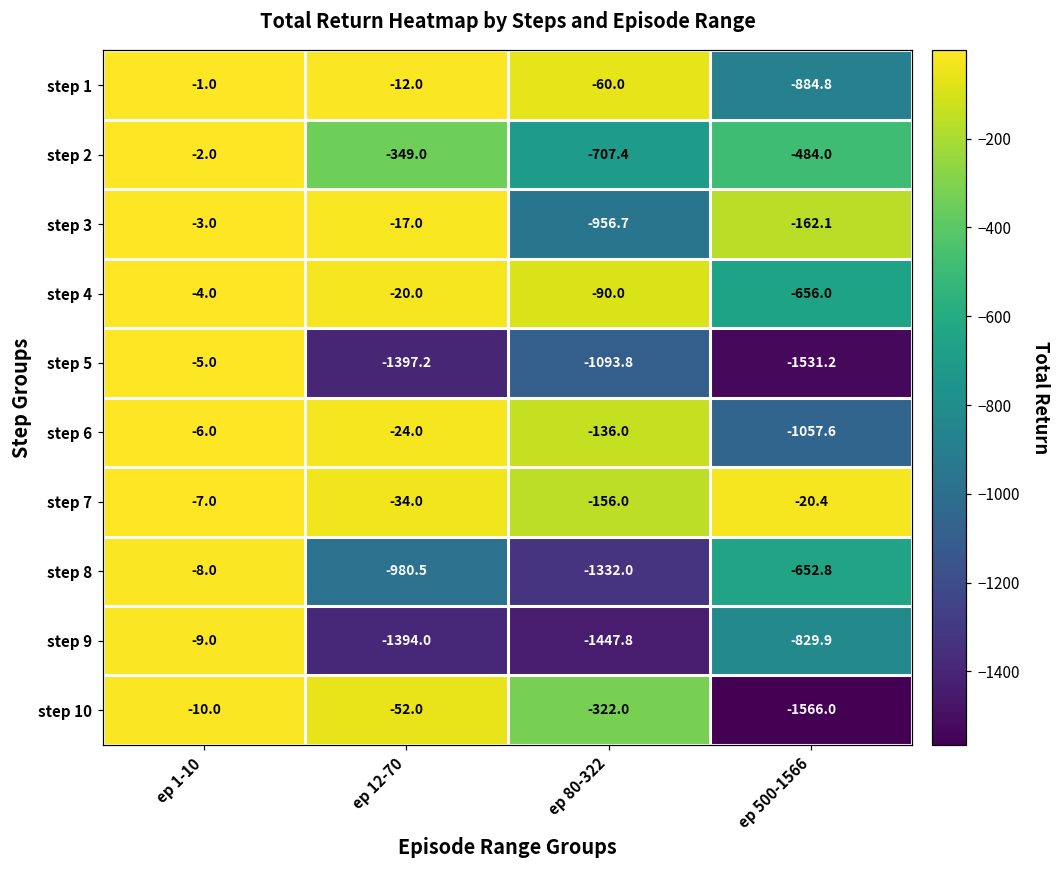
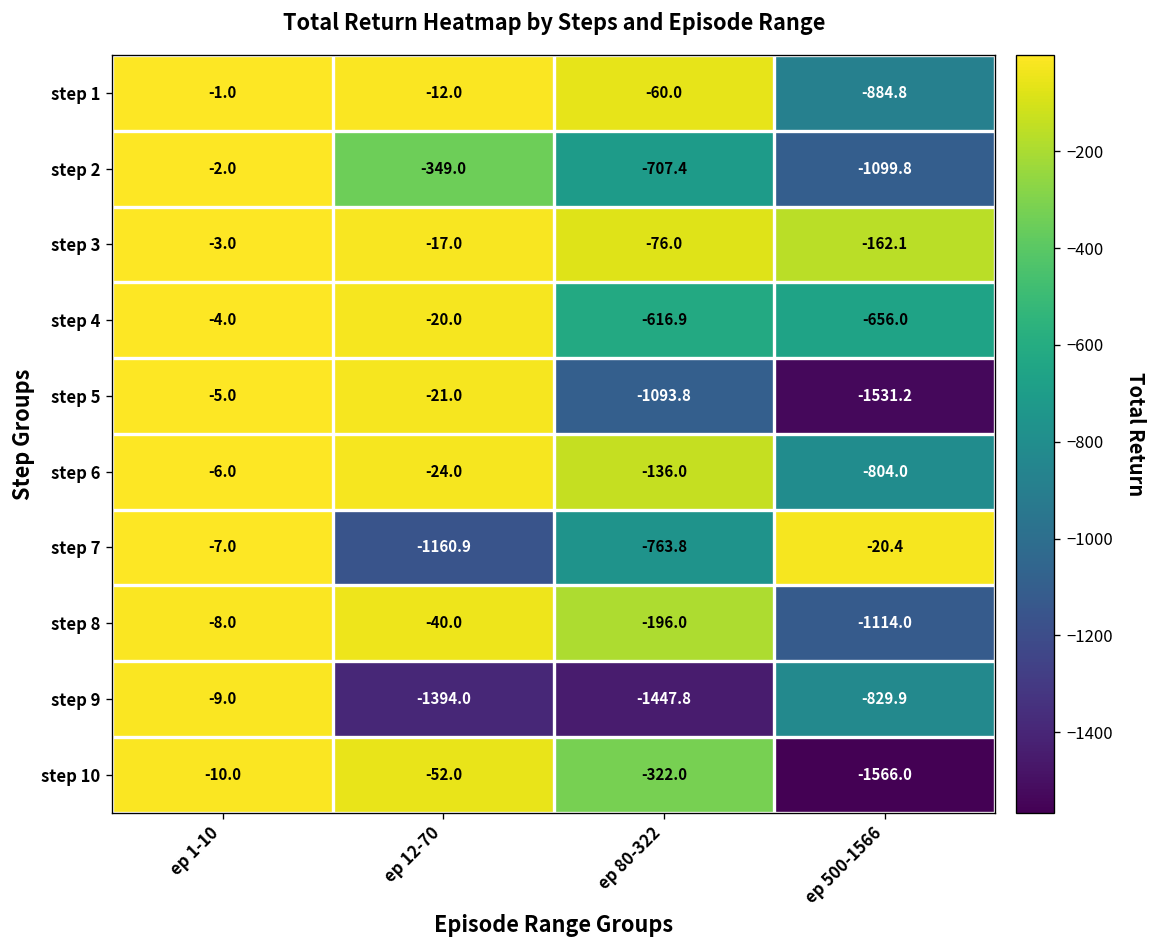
step 2, ep 500-1566: -484.0 -> -1099.8
step 3, ep 80-322: -956.7 -> -76.0
step 4, ep 80-322: -90.0 -> -616.9
step 5, ep 12-70: -1397.2 -> -21.0
step 6, ep 500-1566: -1057.6 -> -804.0
step 7, ep 12-70: -34.0 -> -1160.9
step 7, ep 80-322: -156.0 -> -763.8
step 8, ep 12-70: -980.5 -> -40.0
step 8, ep 80-322: -1332.0 -> -196.0
step 8, ep 500-1566: -652.8 -> -1114.0
